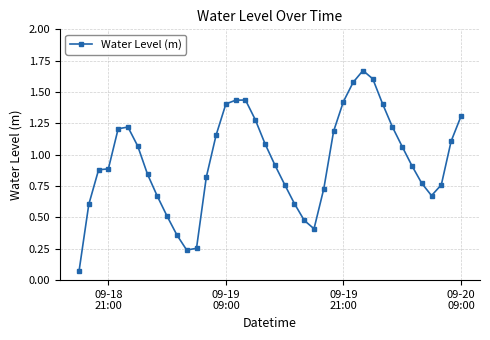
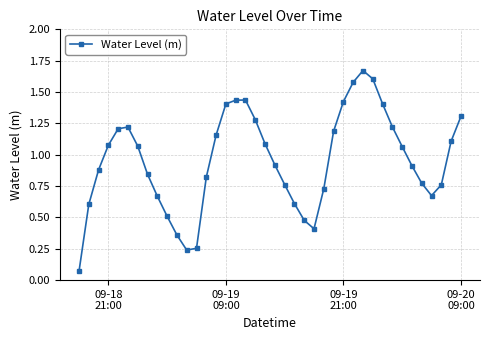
09-18 21:00: 0.89 -> 1.08
